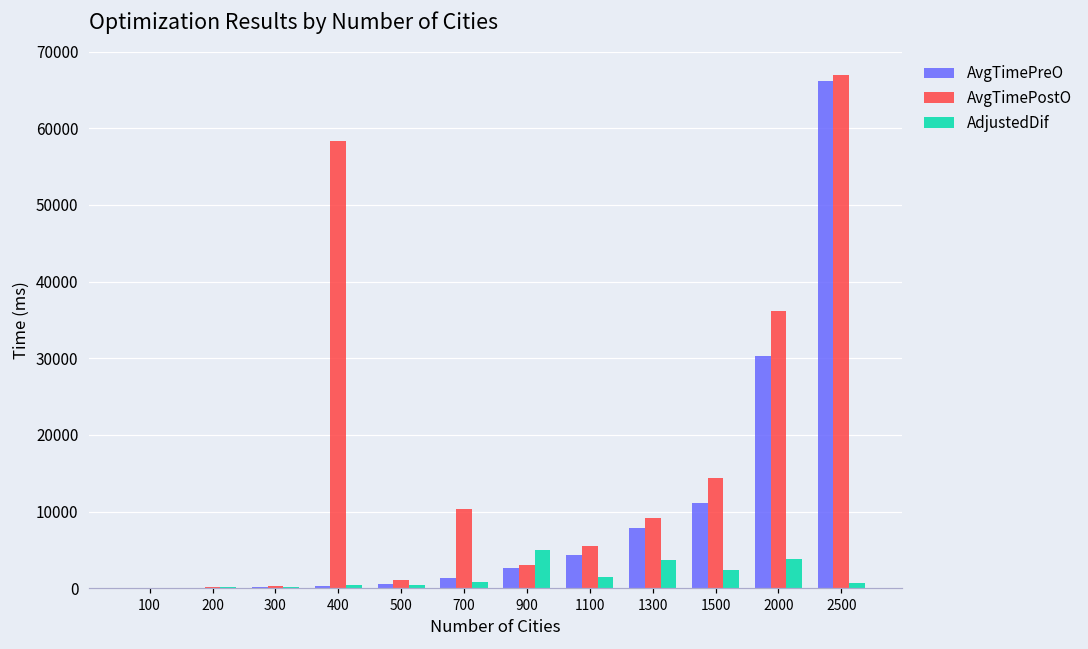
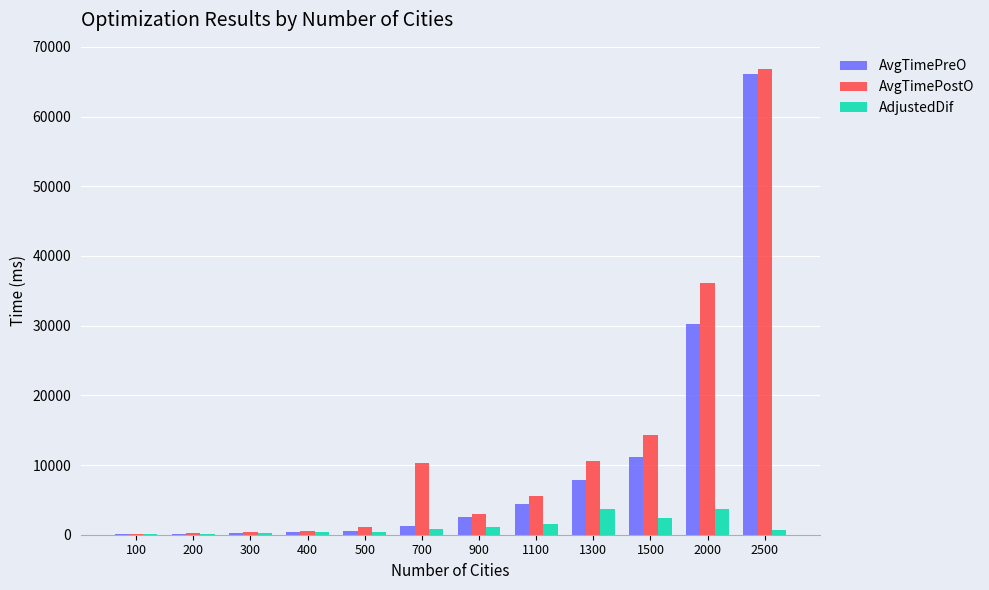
AvgTimePostO, 400: 58000 -> 1000
AdjustedDif, 900: 5000 -> 1000
AvgTimePostO, 1300: 9000 -> 11000
